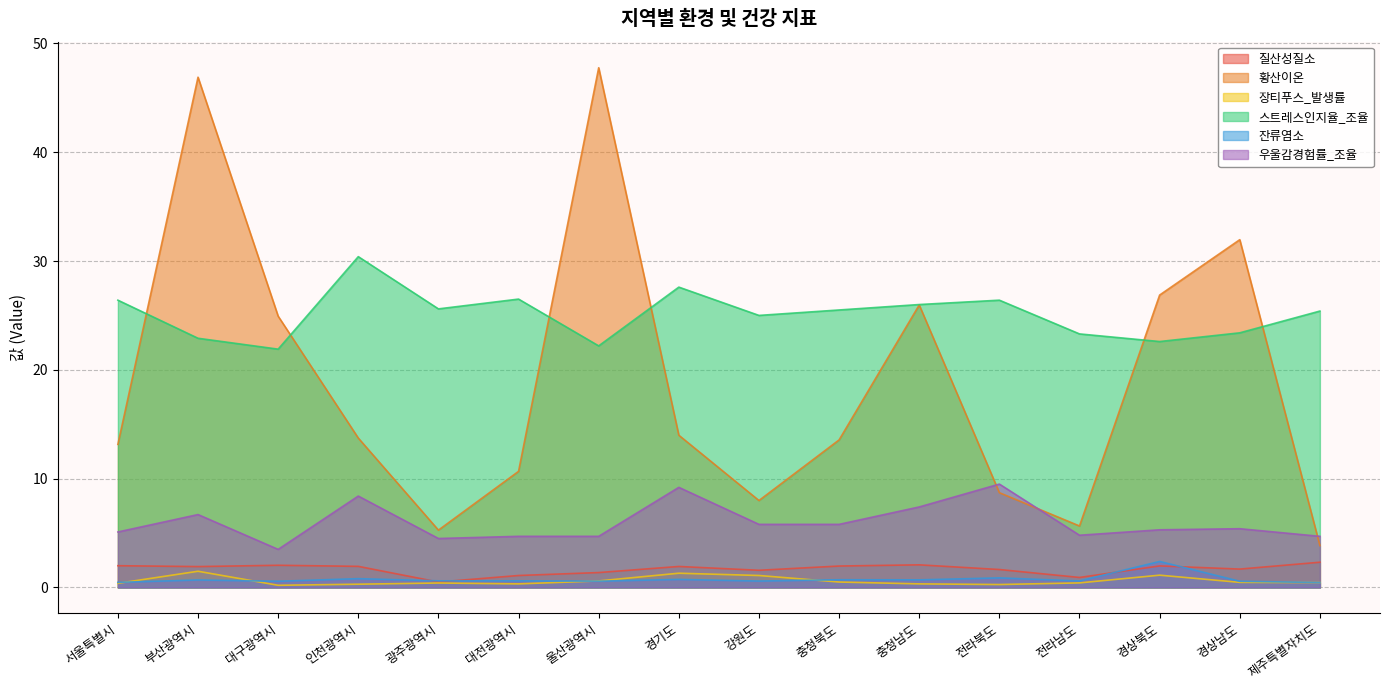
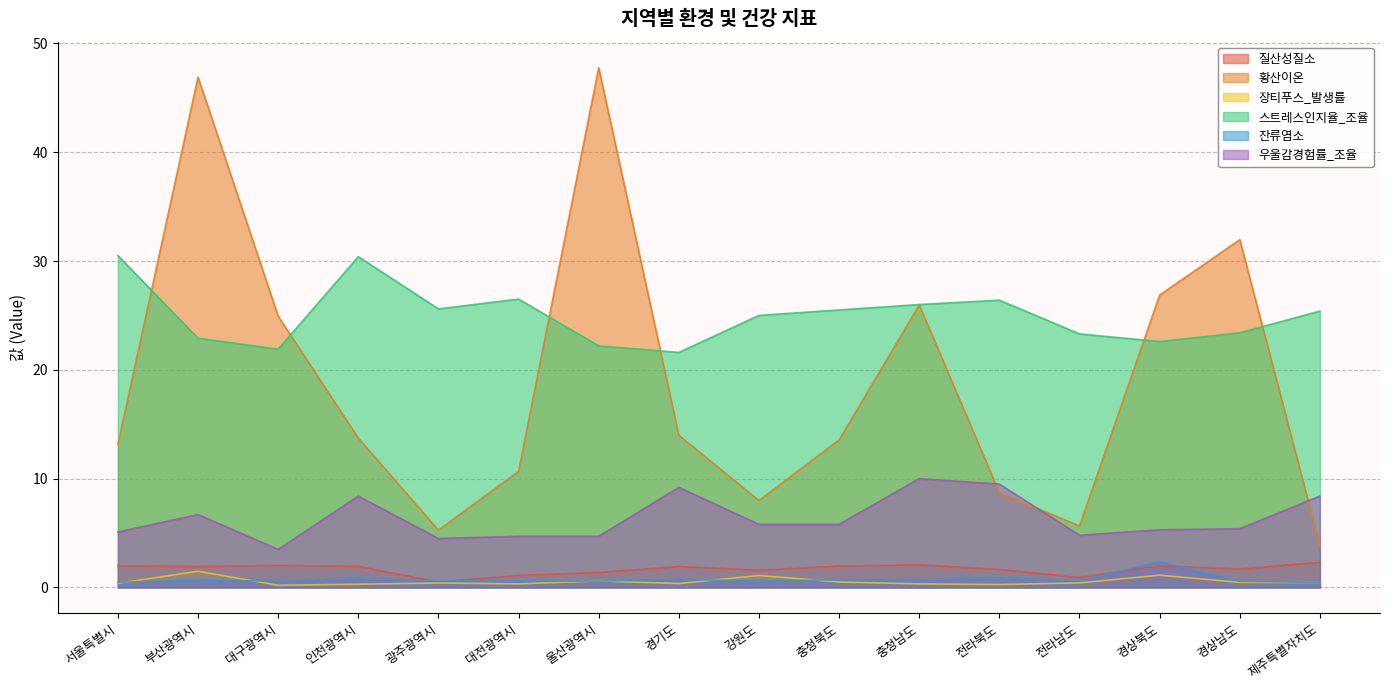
스트레스인지율_조율, 서울특별시: 26.4 -> 30.5
장티푸스_발생률, 경기도: 1.3 -> 0.4
스트레스인지율_조율, 경기도: 27.6 -> 21.6
우울감경험률_조율, 충청남도: 7.4 -> 10.0
우울감경험률_조율, 제주특별자치도: 4.7 -> 8.4
